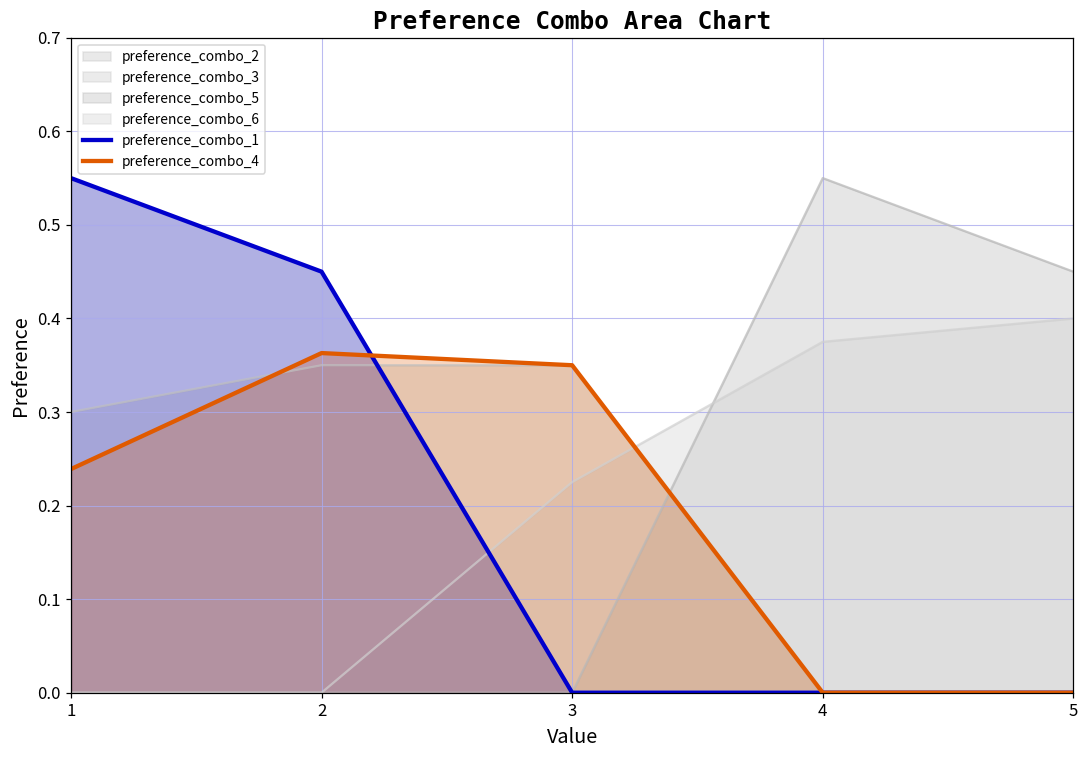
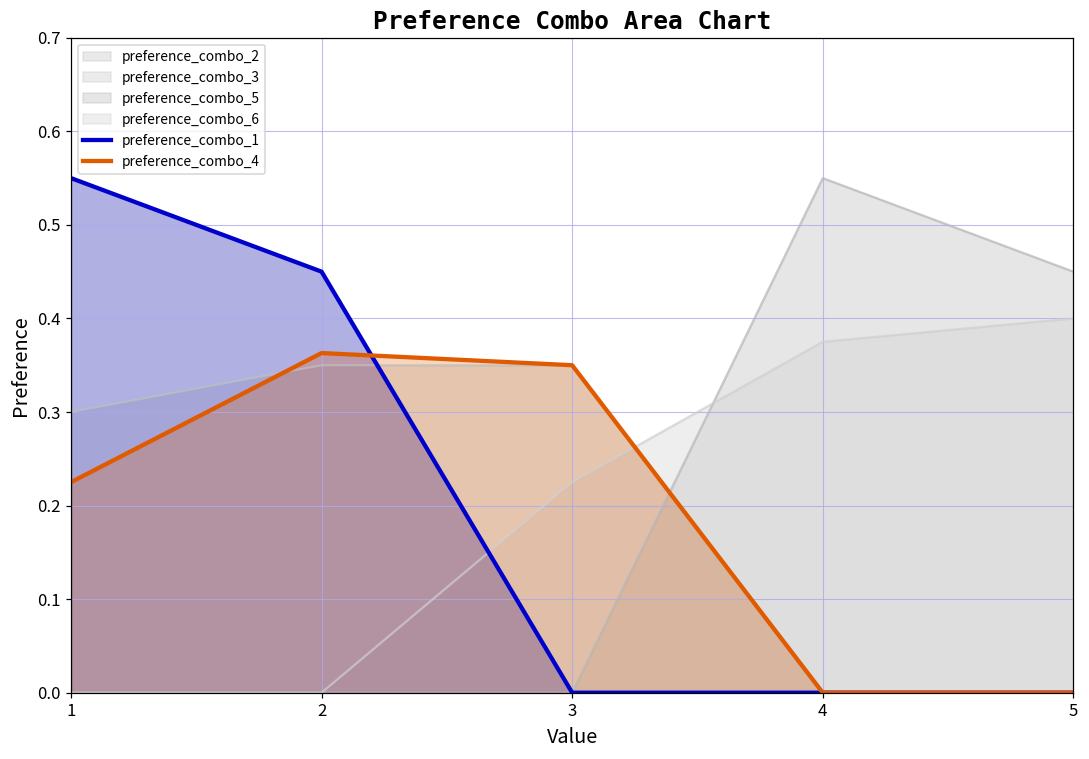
preference_combo_4, 1: 0.24 -> 0.23
